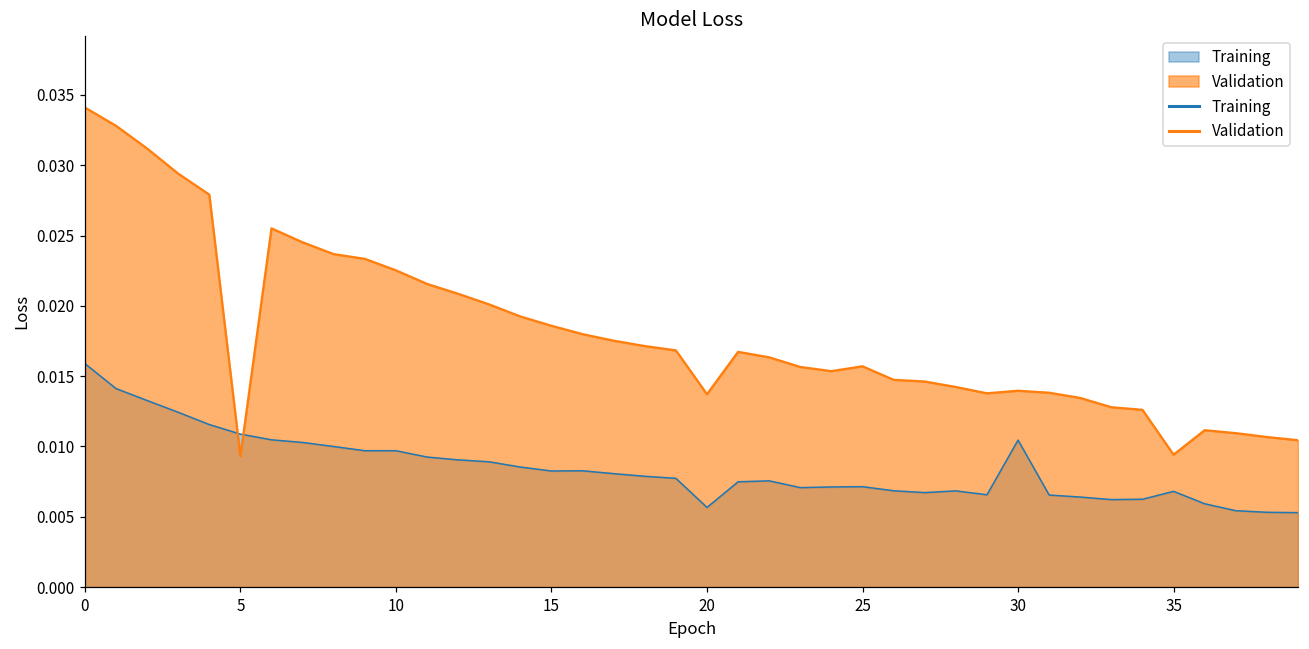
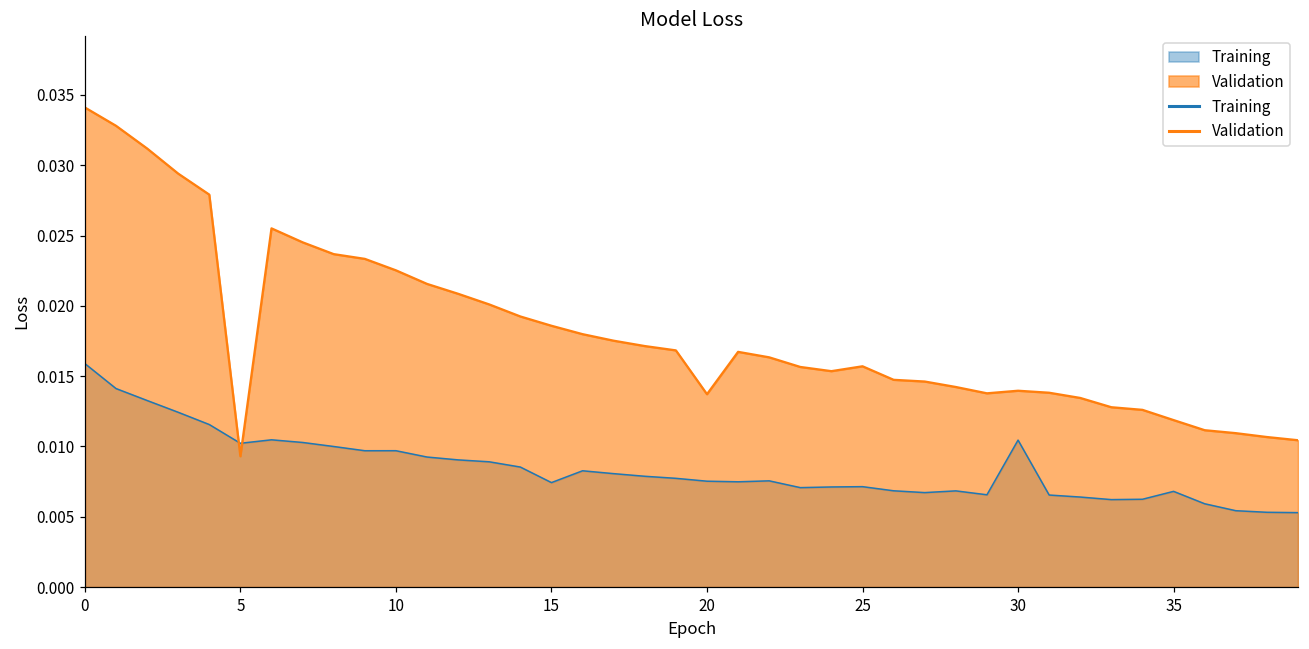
Training, 5: 0.0109 -> 0.0102
Training, 15: 0.0083 -> 0.0074
Training, 20: 0.0057 -> 0.0075
Validation, 35: 0.0094 -> 0.0119
